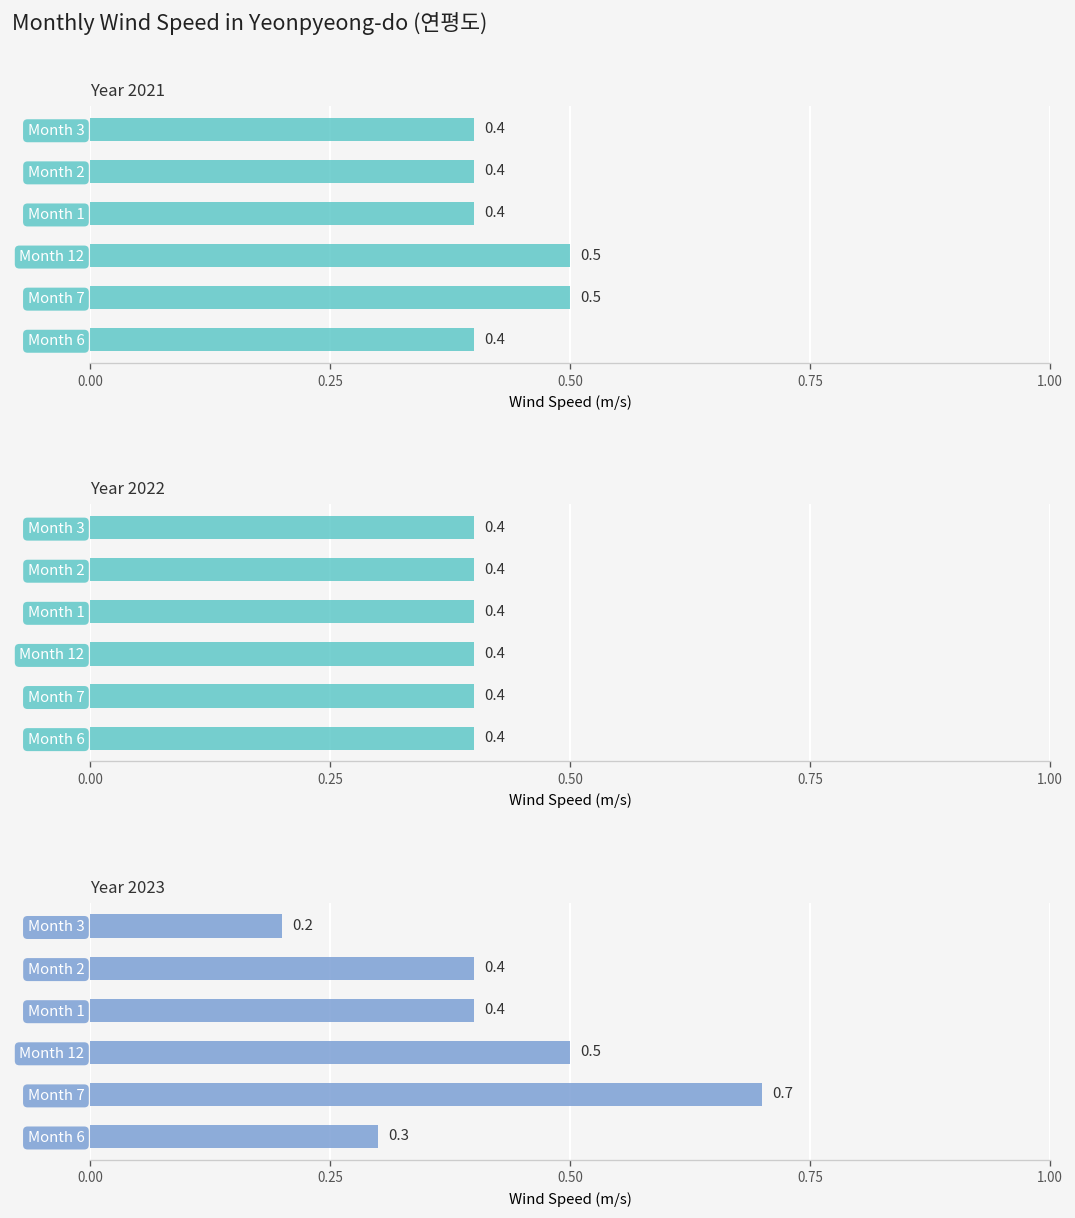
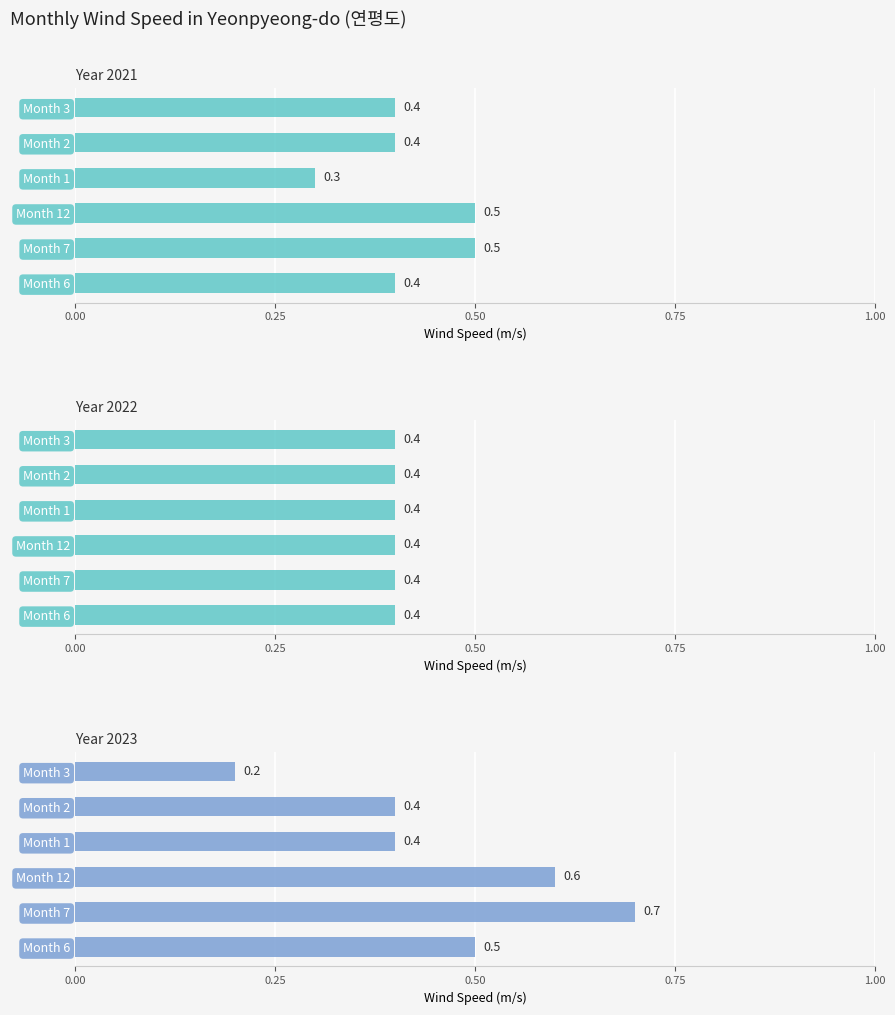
Year 2021, Month 1: 0.4 -> 0.3
Year 2023, Month 12: 0.5 -> 0.6
Year 2023, Month 6: 0.3 -> 0.5
